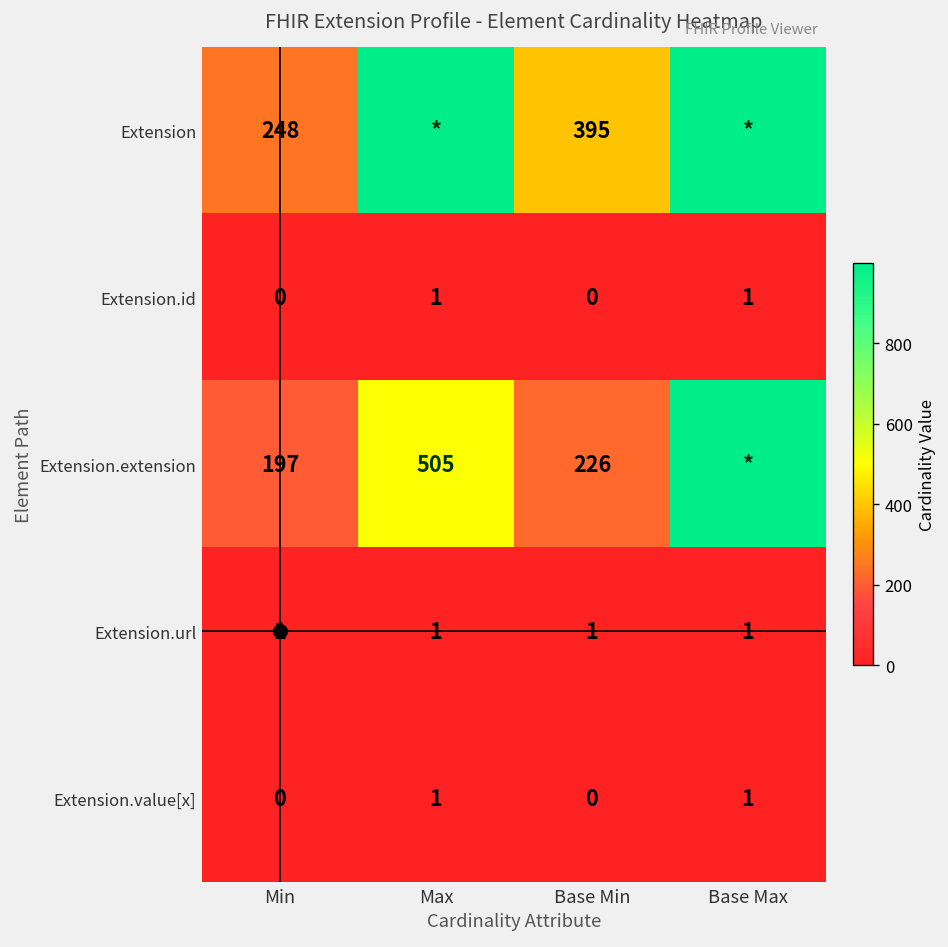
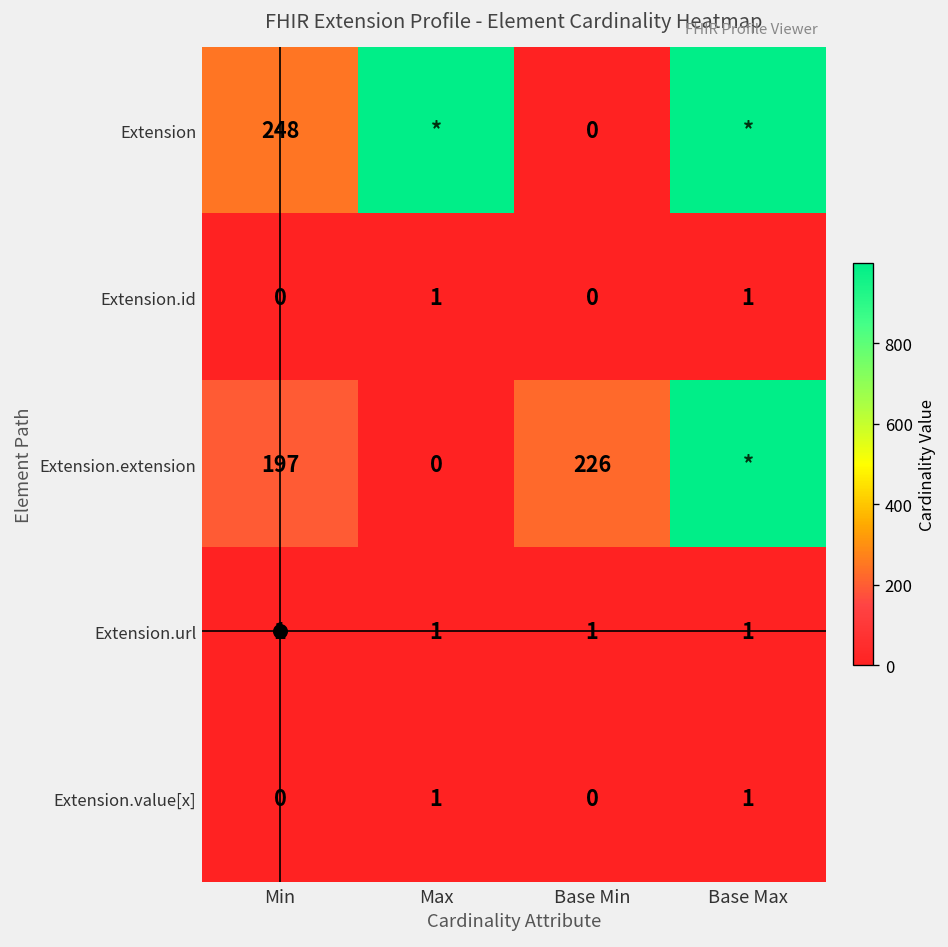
Extension, Base Min: 395 -> 0
Extension.extension, Max: 505 -> 0
